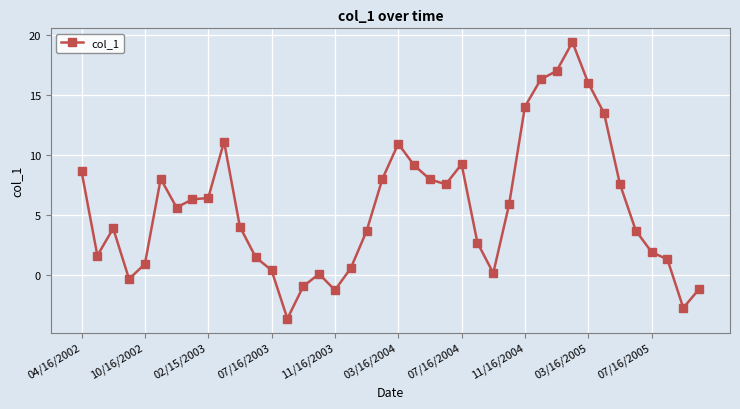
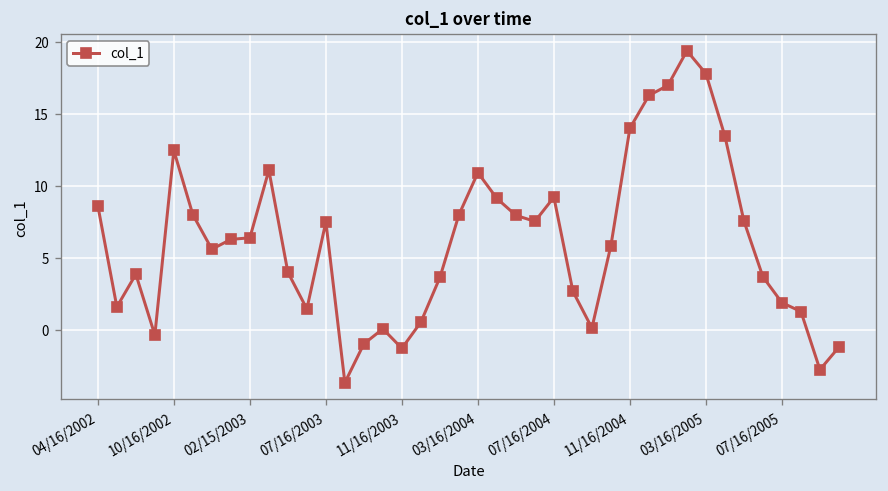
10/16/2002: 0.9 -> 12.5
07/16/2003: 0.4 -> 7.5
03/16/2005: 16.0 -> 17.8
